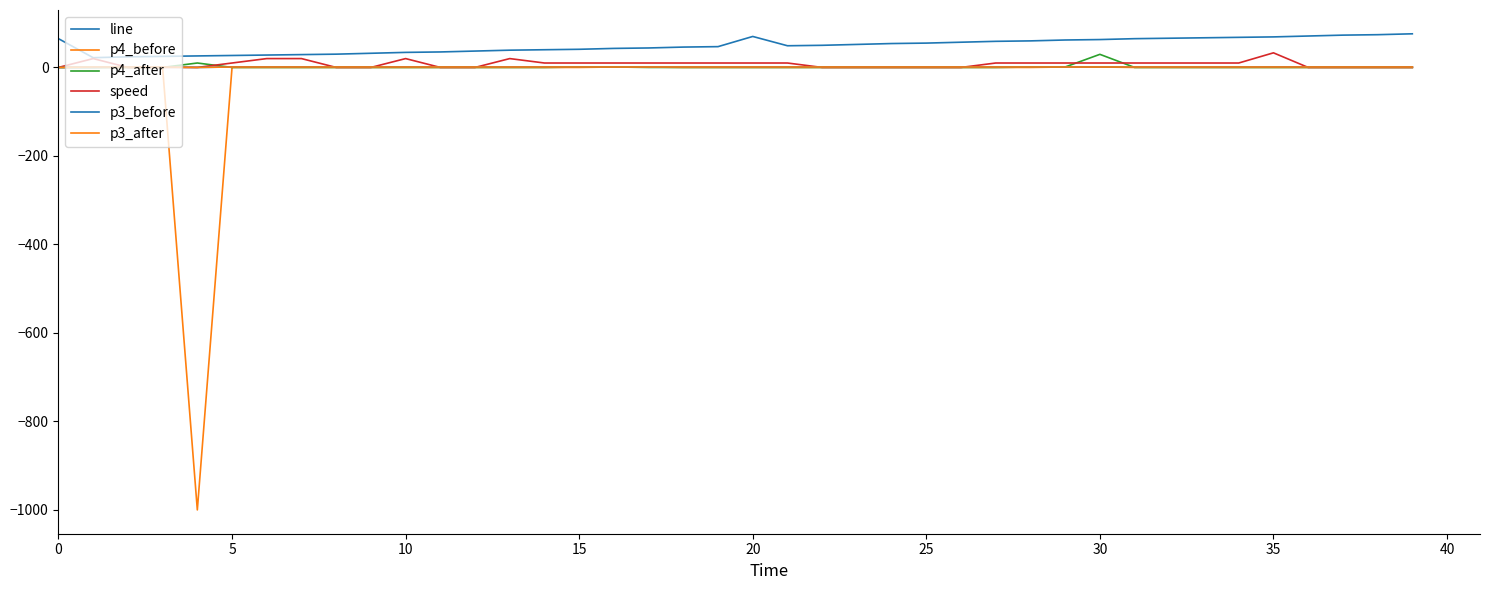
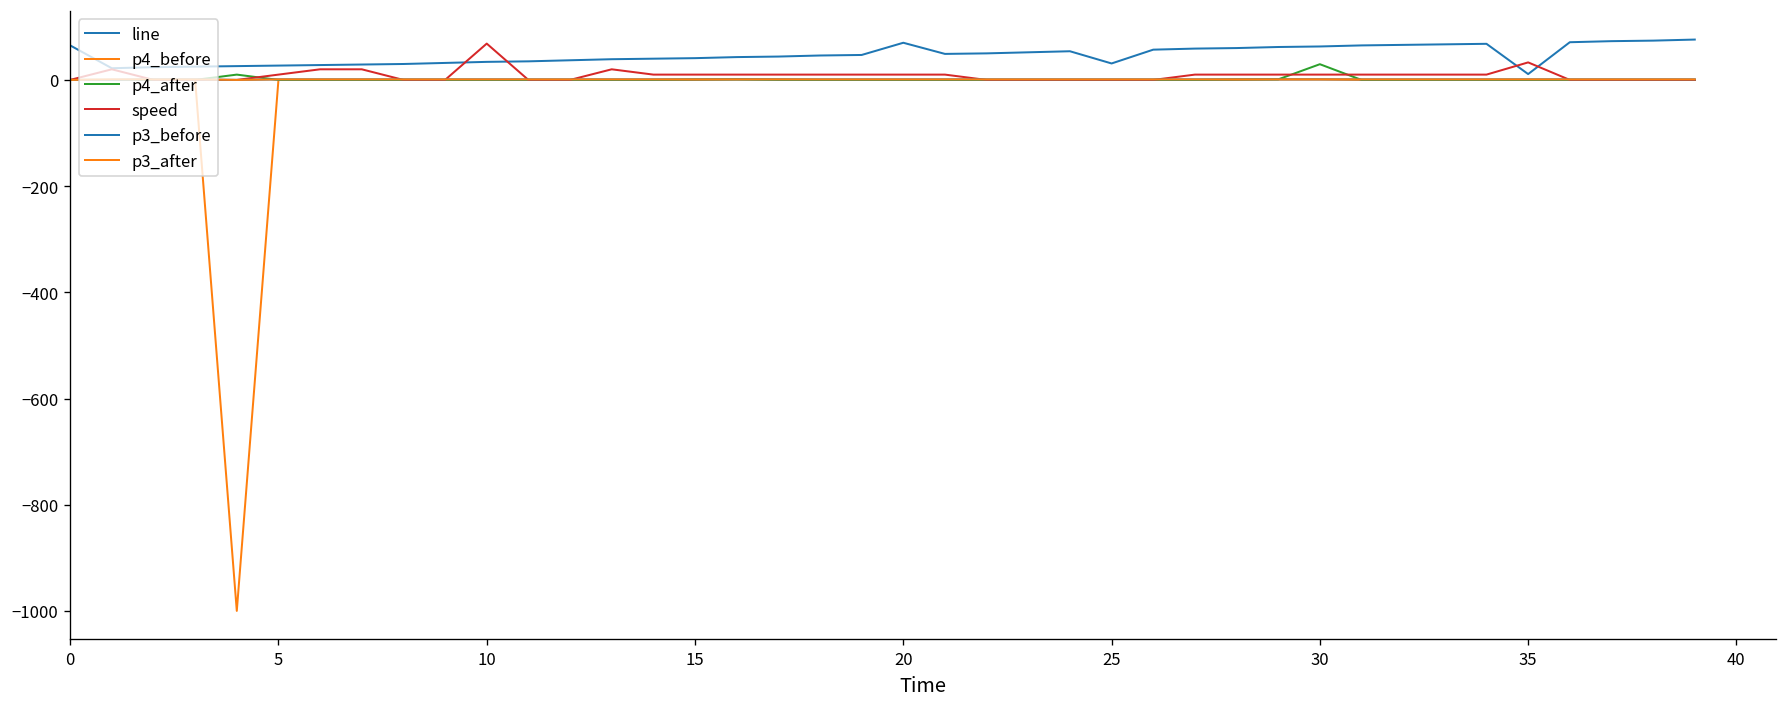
speed, 10: 20 -> 70
line, 25: 60 -> 30
line, 35: 70 -> 10
